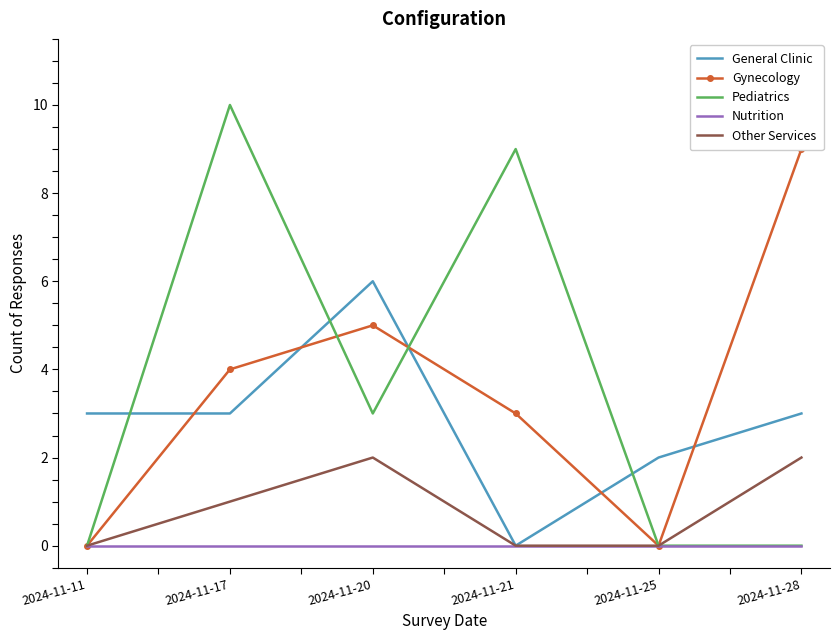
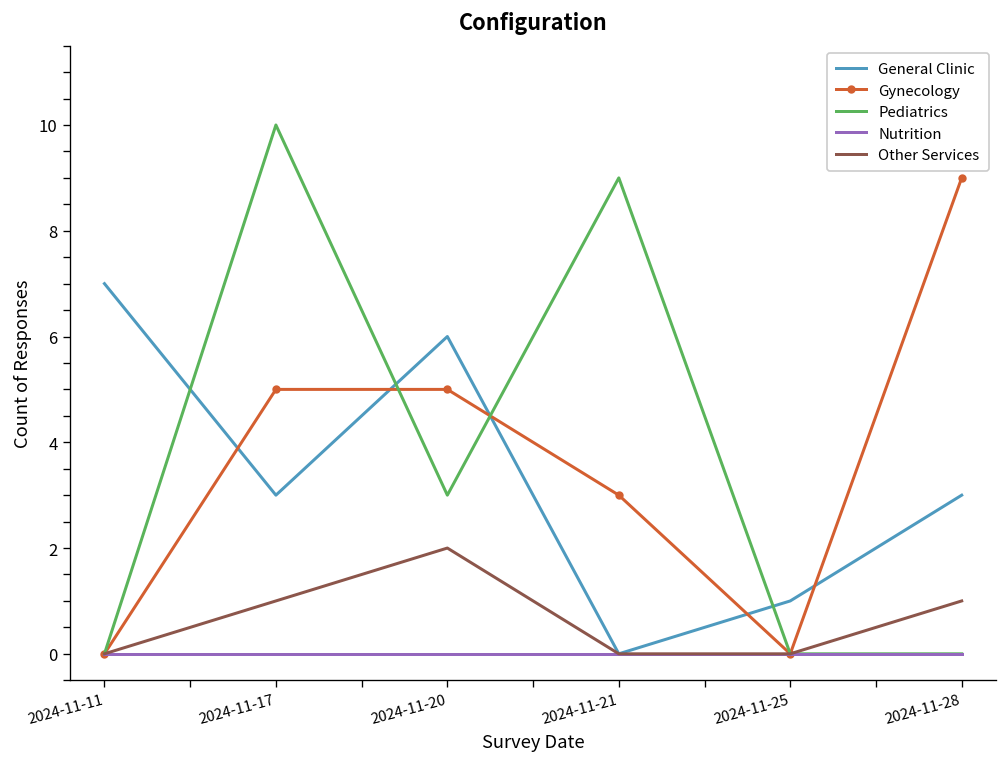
General Clinic, 2024-11-11: 3 -> 7
Gynecology, 2024-11-17: 4 -> 5
General Clinic, 2024-11-25: 2 -> 1
Other Services, 2024-11-28: 2 -> 1
